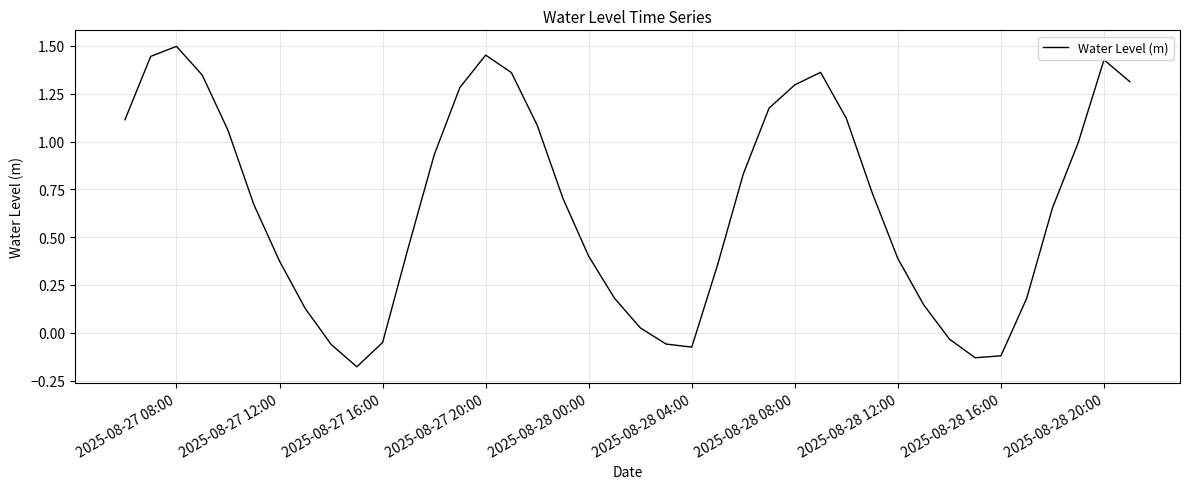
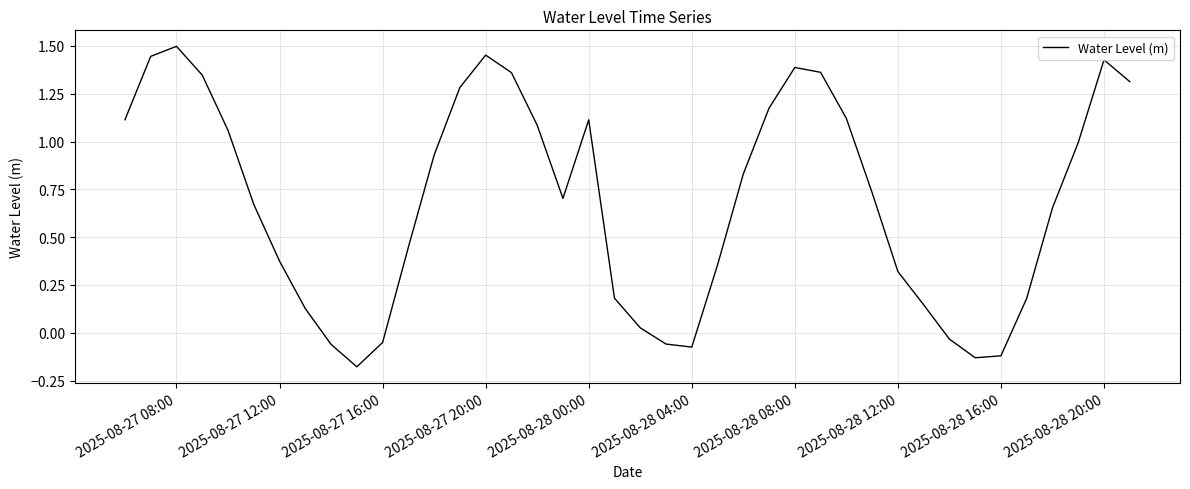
2025-08-28 00:00: 0.40 -> 1.11
2025-08-28 08:00: 1.30 -> 1.39
2025-08-28 12:00: 0.39 -> 0.32
